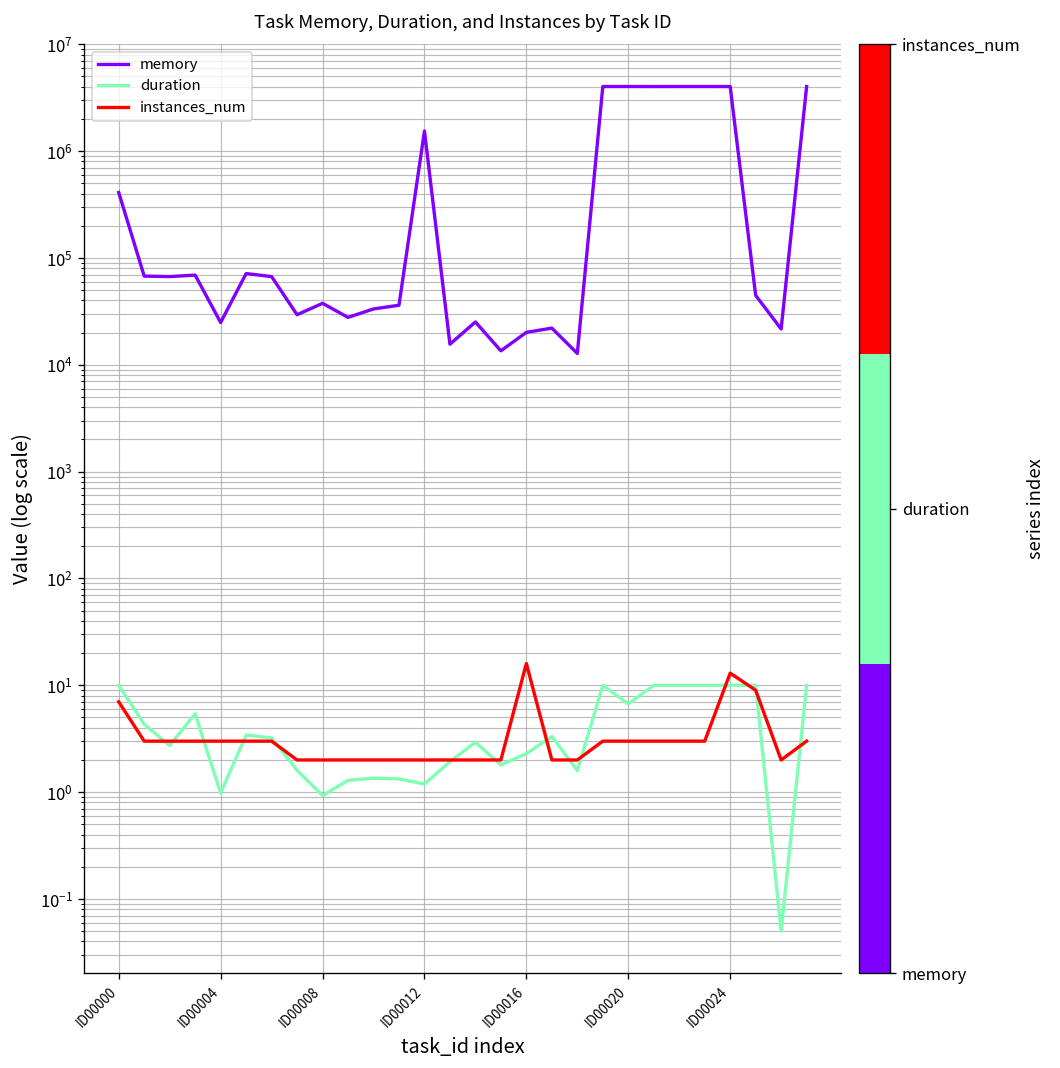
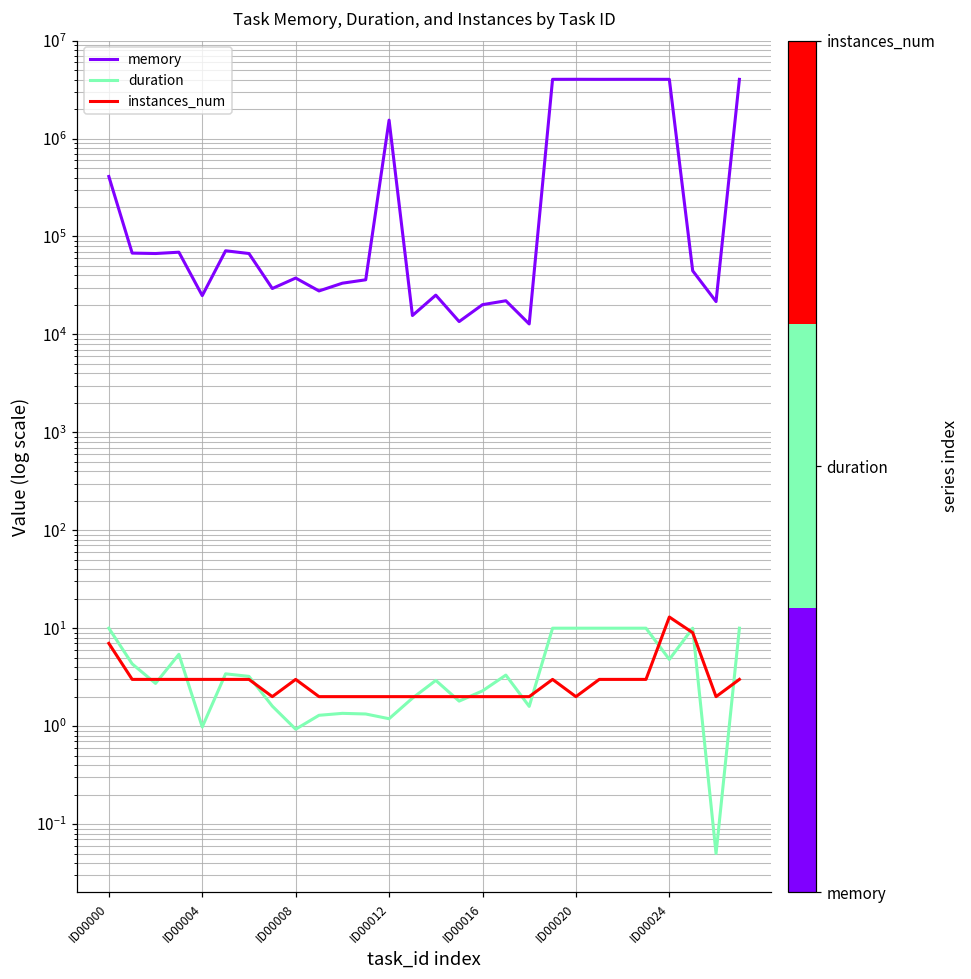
instances_num, ID00008: 2 -> 3
instances_num, ID00016: 16 -> 2
duration, ID00020: 7 -> 10
instances_num, ID00020: 3 -> 2
duration, ID00024: 10 -> 5
